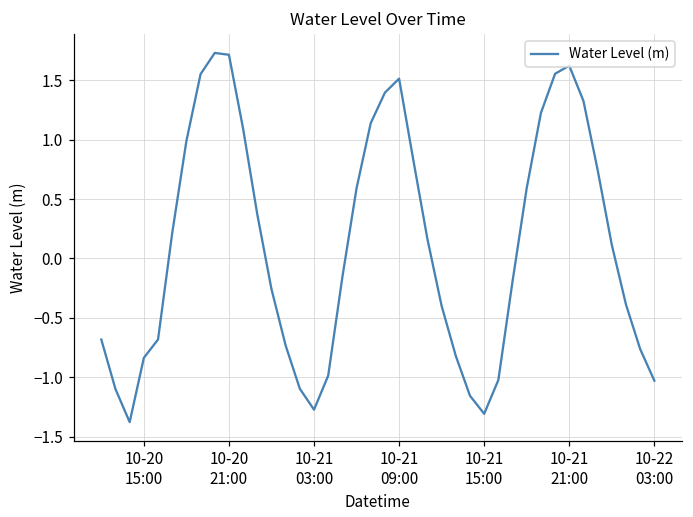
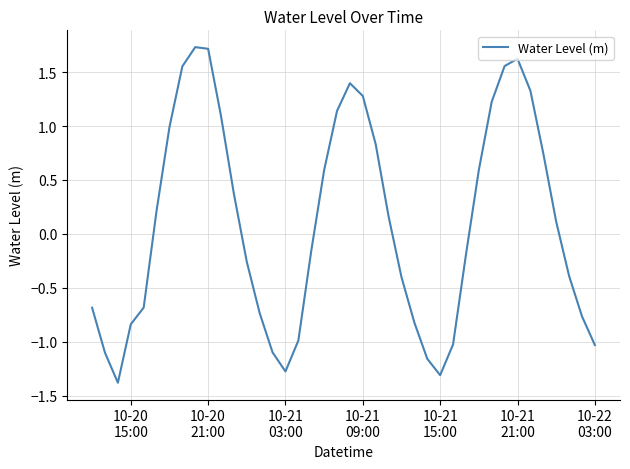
10-21 09:00: 1.51 -> 1.28
